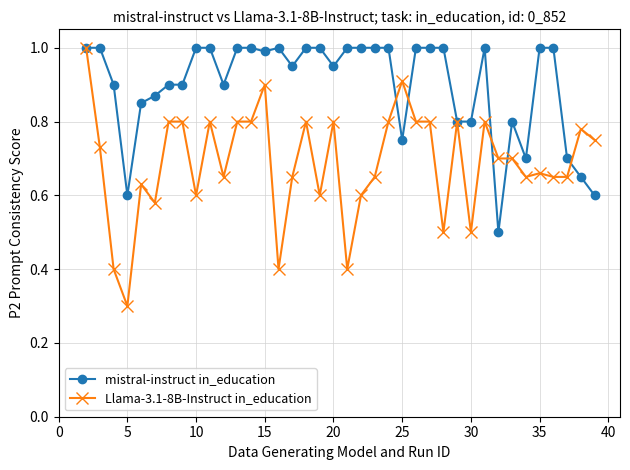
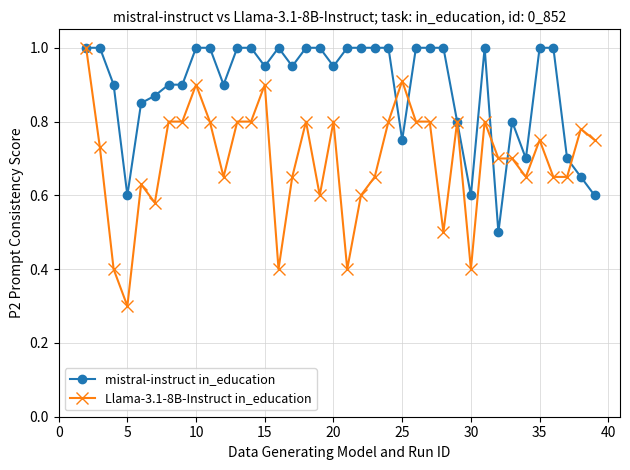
Llama-3.1-8B-Instruct in_education, 10: 0.6 -> 0.9
mistral-instruct in_education, 15: 0.99 -> 0.95
mistral-instruct in_education, 30: 0.8 -> 0.6
Llama-3.1-8B-Instruct in_education, 30: 0.5 -> 0.4
Llama-3.1-8B-Instruct in_education, 35: 0.66 -> 0.75
